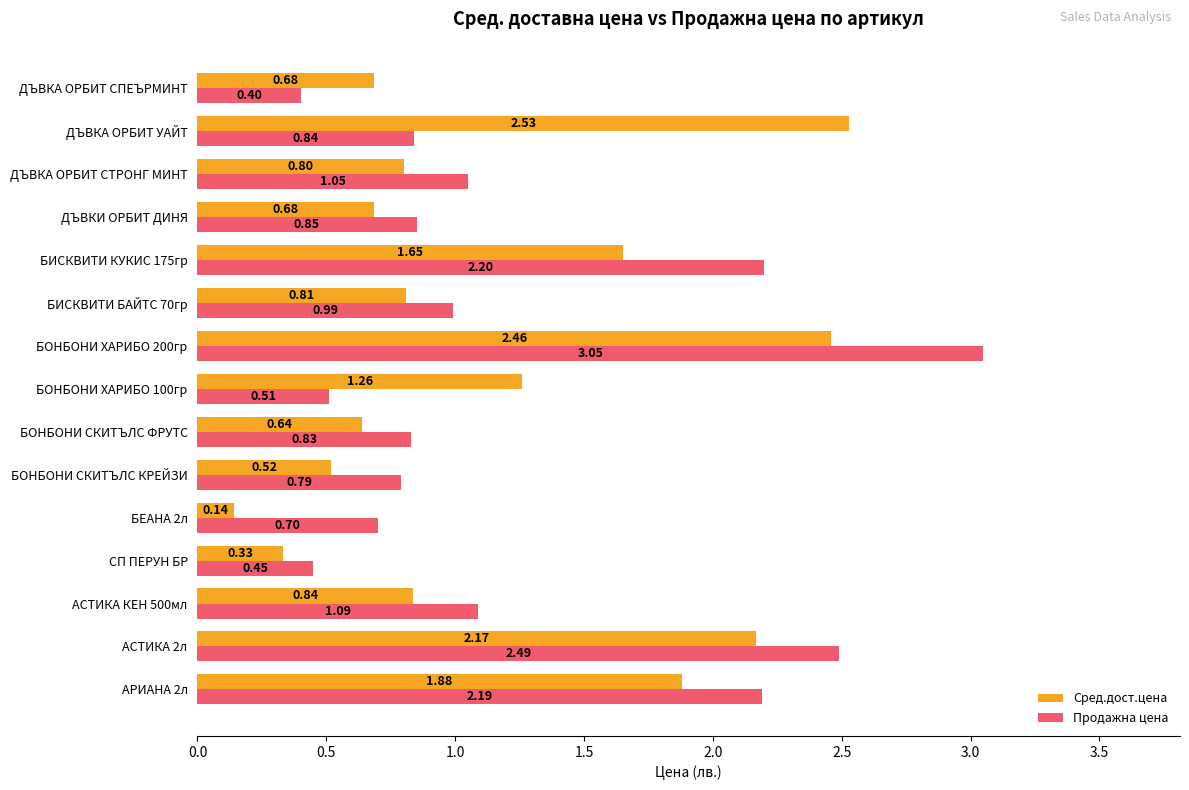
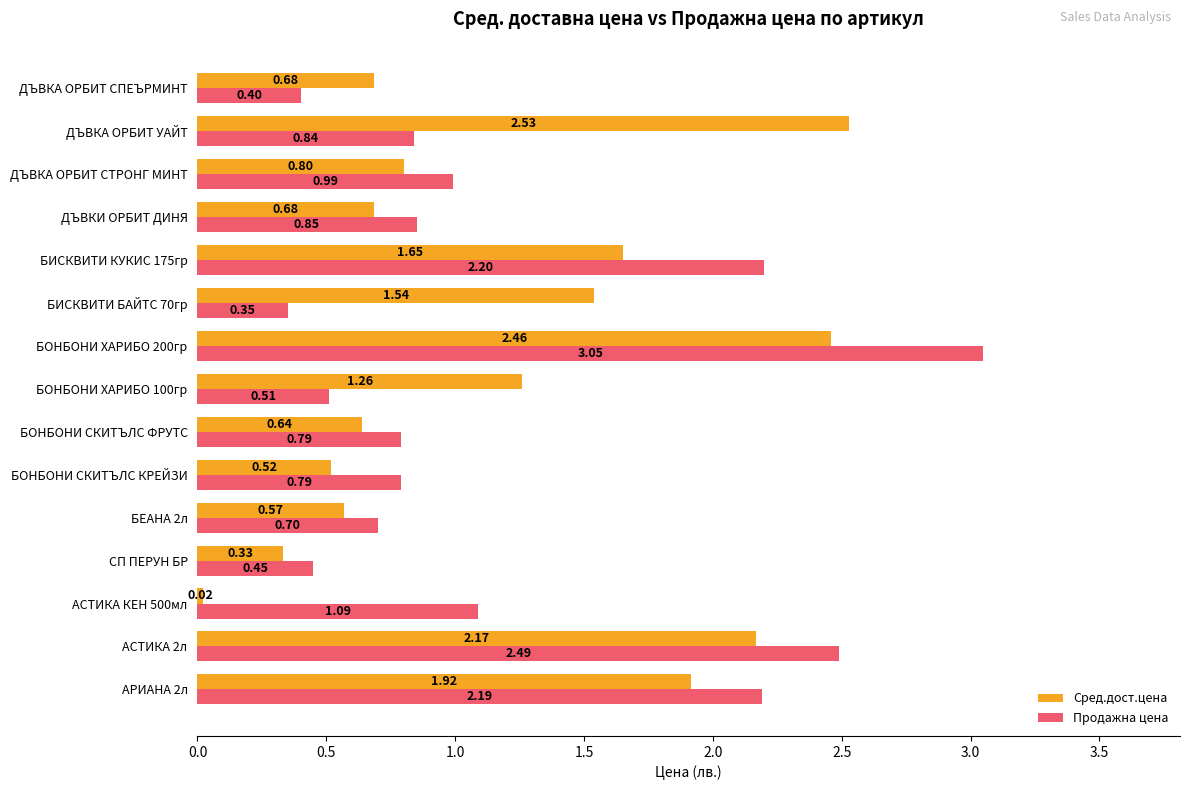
Продажна цена, ДЪВКА ОРБИТ СТРОНГ МИНТ: 1.05 -> 0.99
Сред.дост.цена, БИСКВИТИ БАЙТС 70гр: 0.81 -> 1.54
Продажна цена, БИСКВИТИ БАЙТС 70гр: 0.99 -> 0.35
Продажна цена, БОНБОНИ СКИТЪЛС ФРУТС: 0.83 -> 0.79
Сред.дост.цена, БЕАНА 2л: 0.14 -> 0.57
Сред.дост.цена, АСТИКА КЕН 500мл: 0.84 -> 0.02
Сред.дост.цена, АРИАНА 2л: 1.88 -> 1.92
